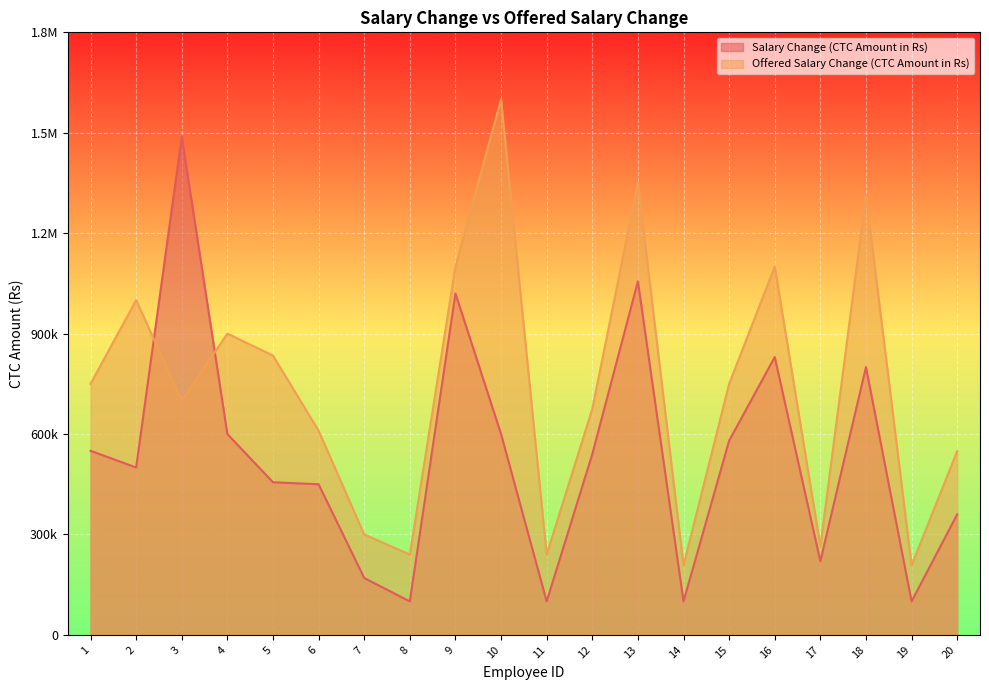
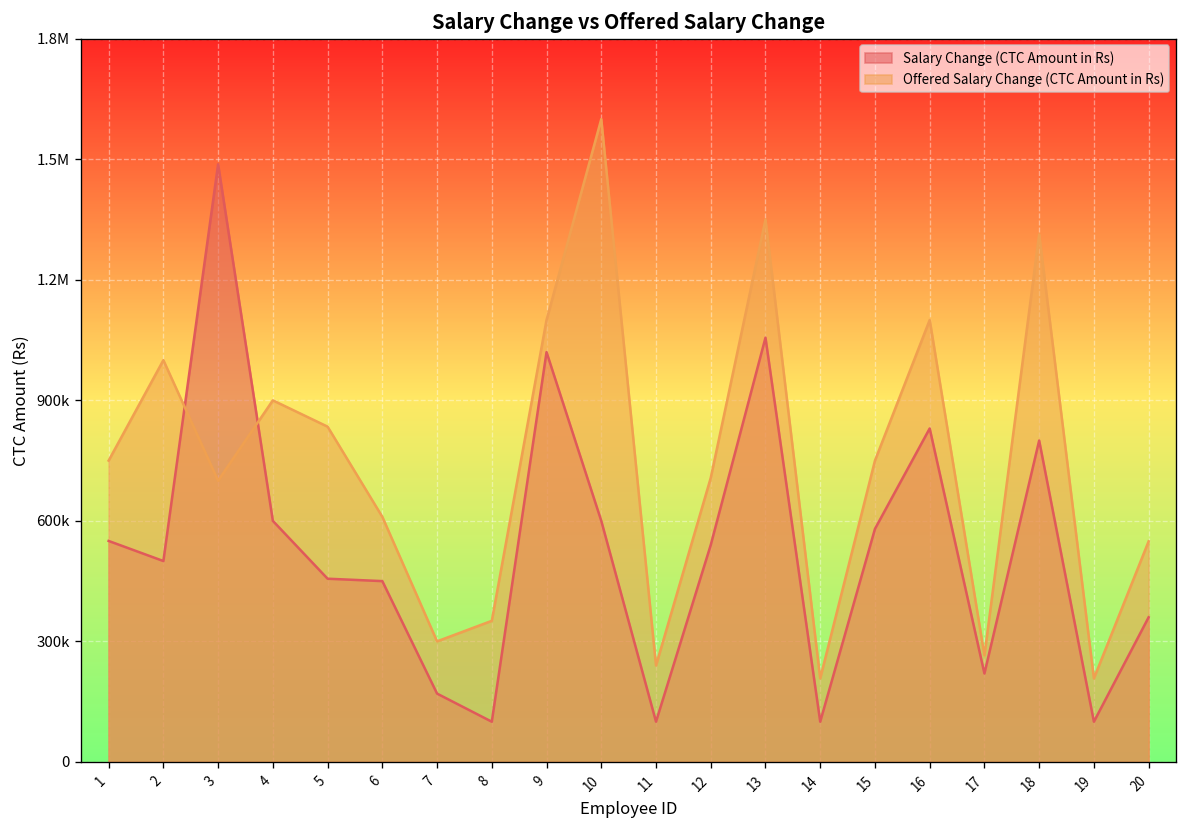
Offered Salary Change (CTC Amount in Rs), 8: 240000 -> 350000
Offered Salary Change (CTC Amount in Rs), 12: 680000 -> 710000
